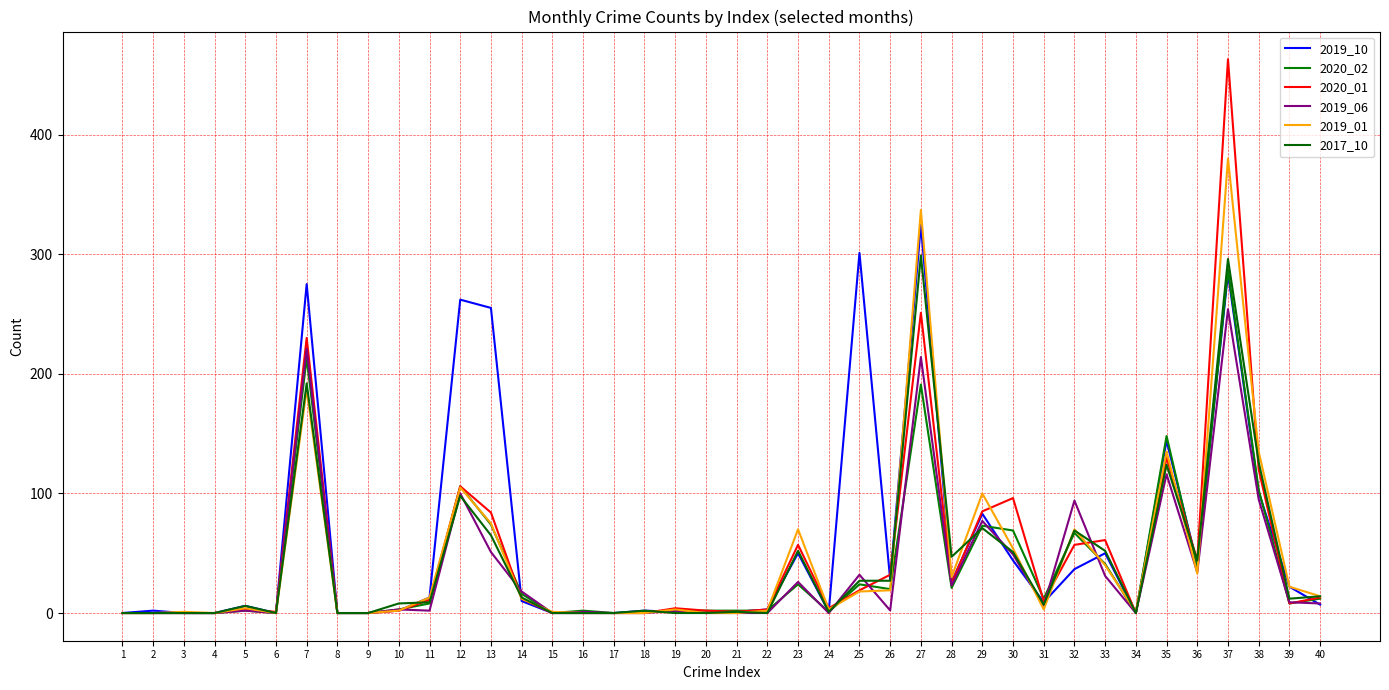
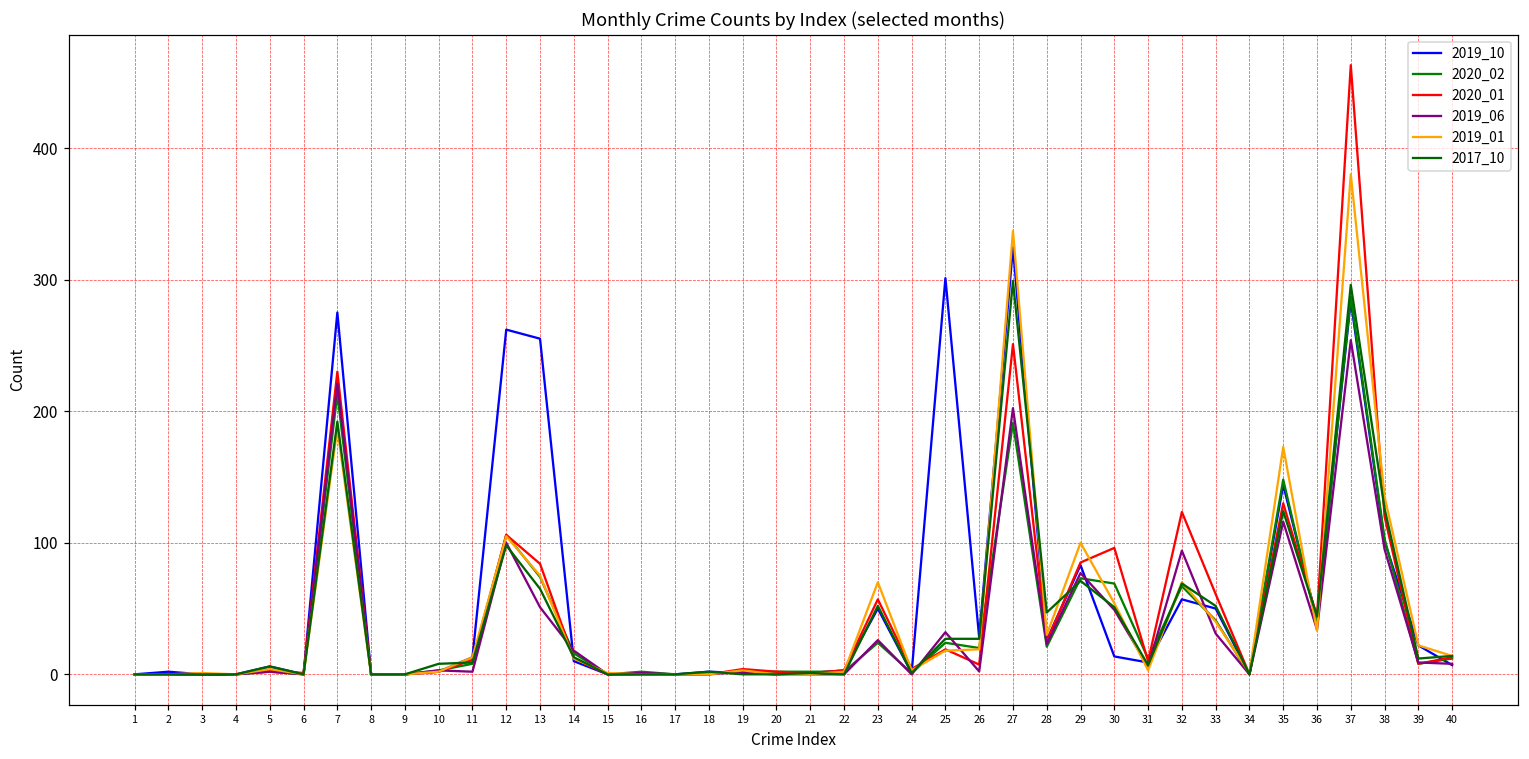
2020_01, 26: 32 -> 7
2019_06, 27: 214 -> 202
2019_10, 30: 44 -> 14
2019_10, 32: 37 -> 57
2020_01, 32: 57 -> 123
2019_01, 35: 135 -> 173
